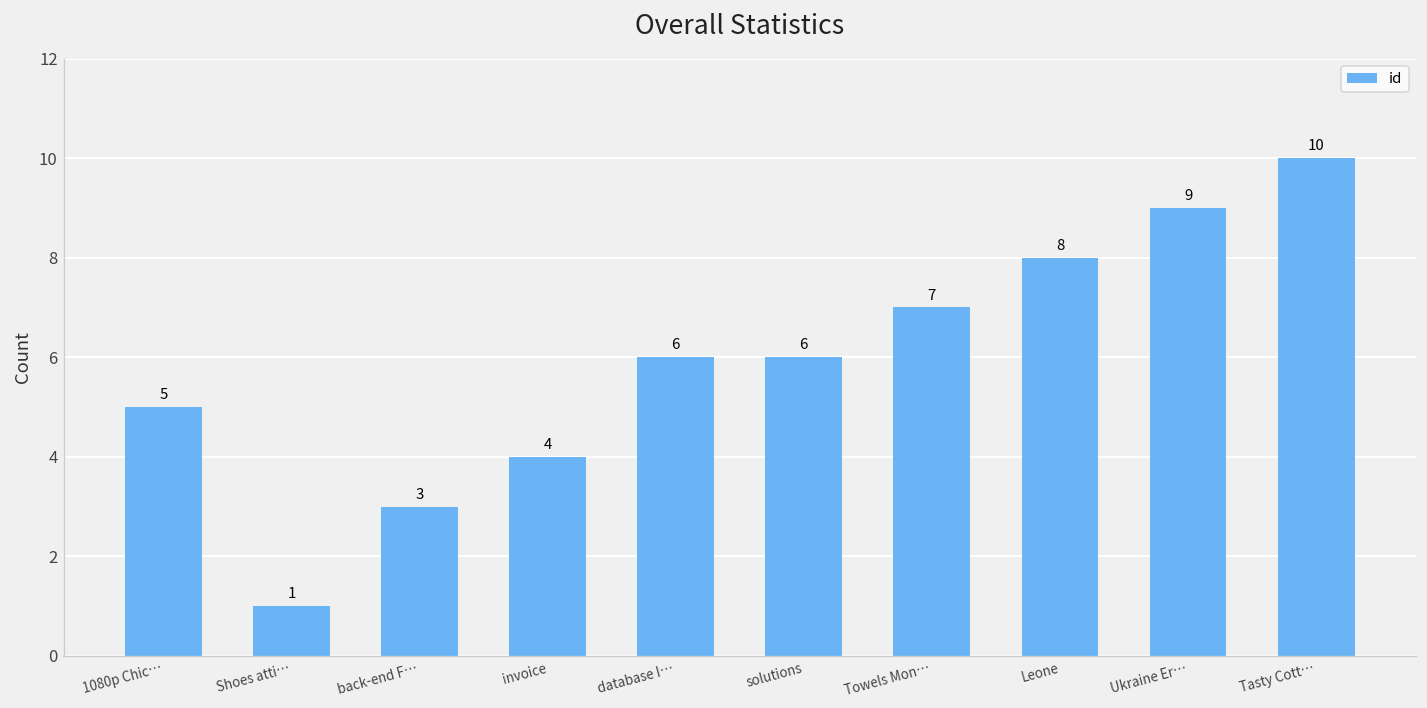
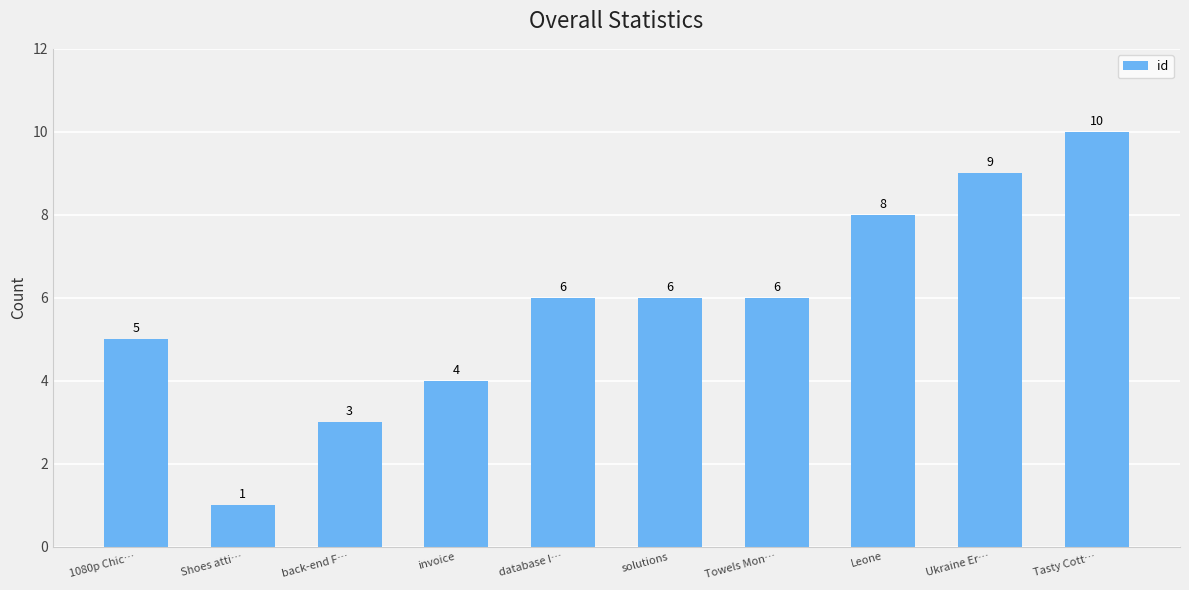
Towels Mon…: 7 -> 6
